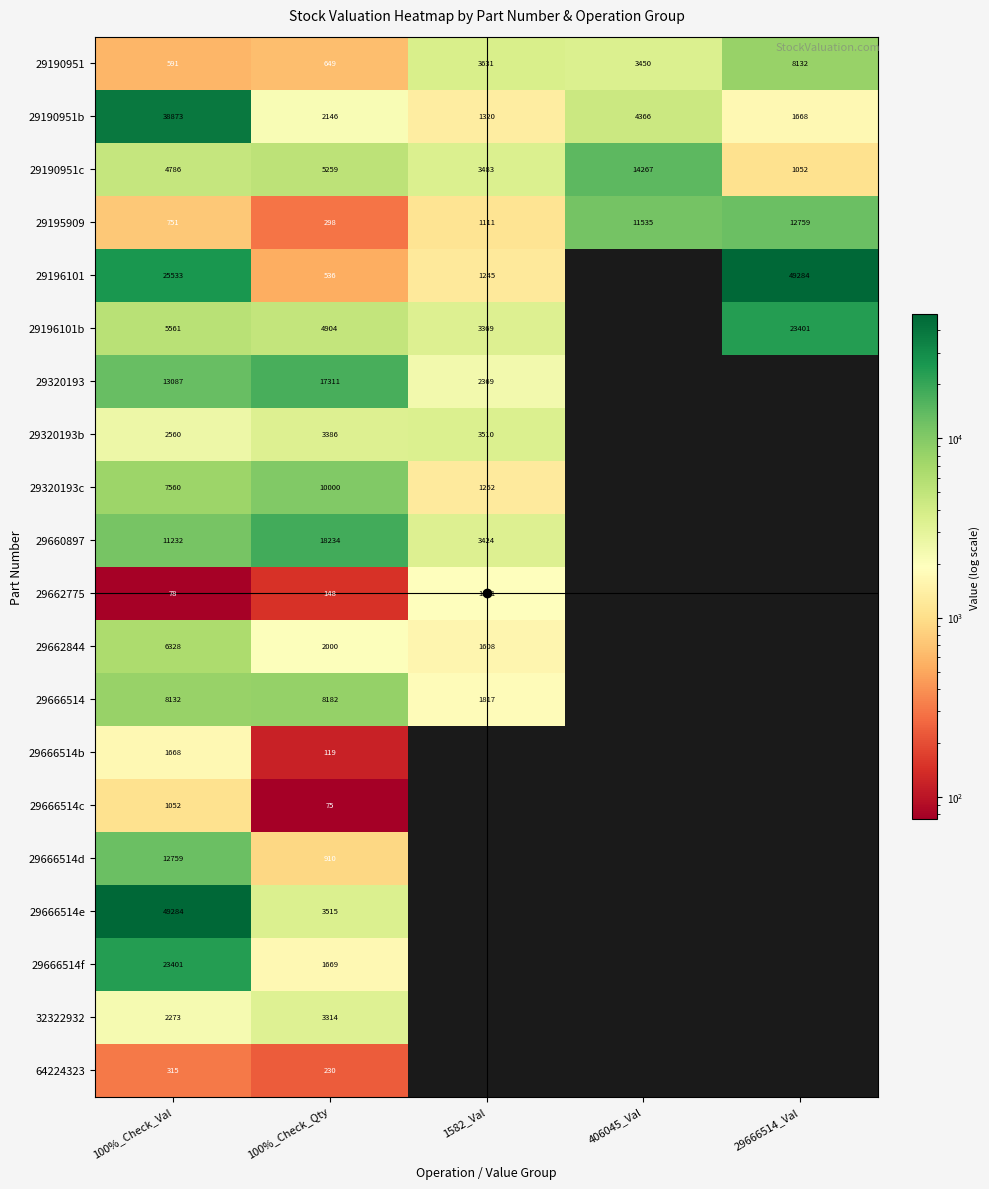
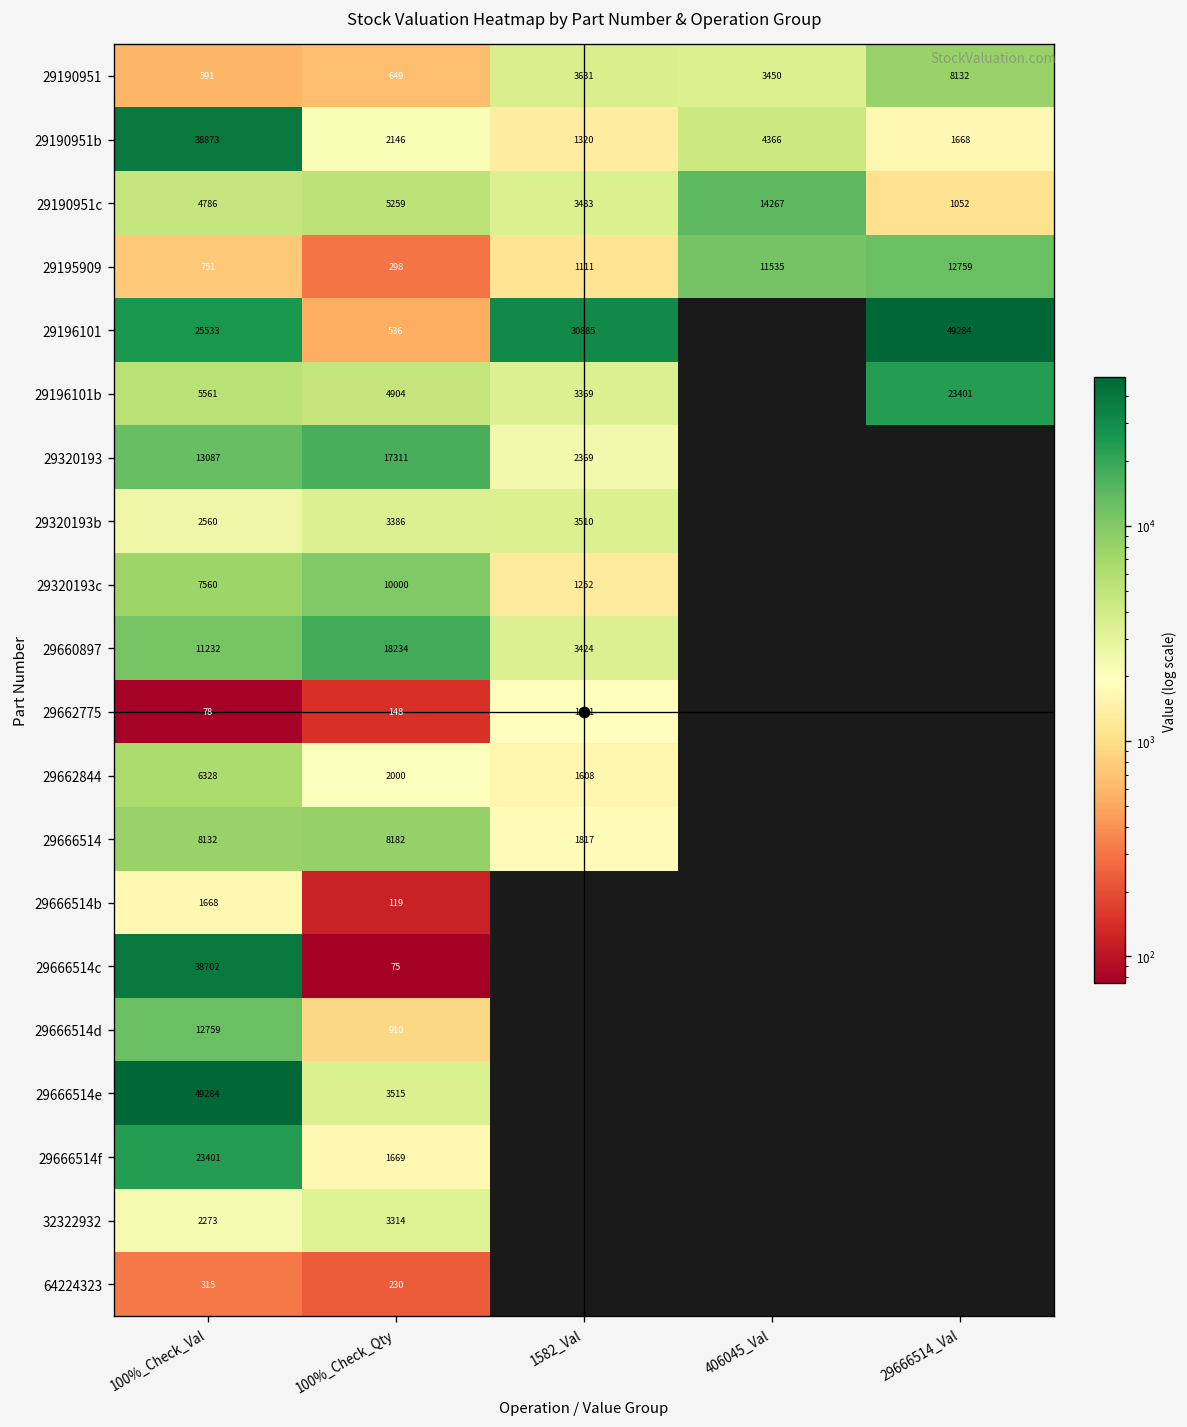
29196101, 1582_Val: 1245 -> 30885
29666514c, 100%_Check_Val: 1052 -> 38702
